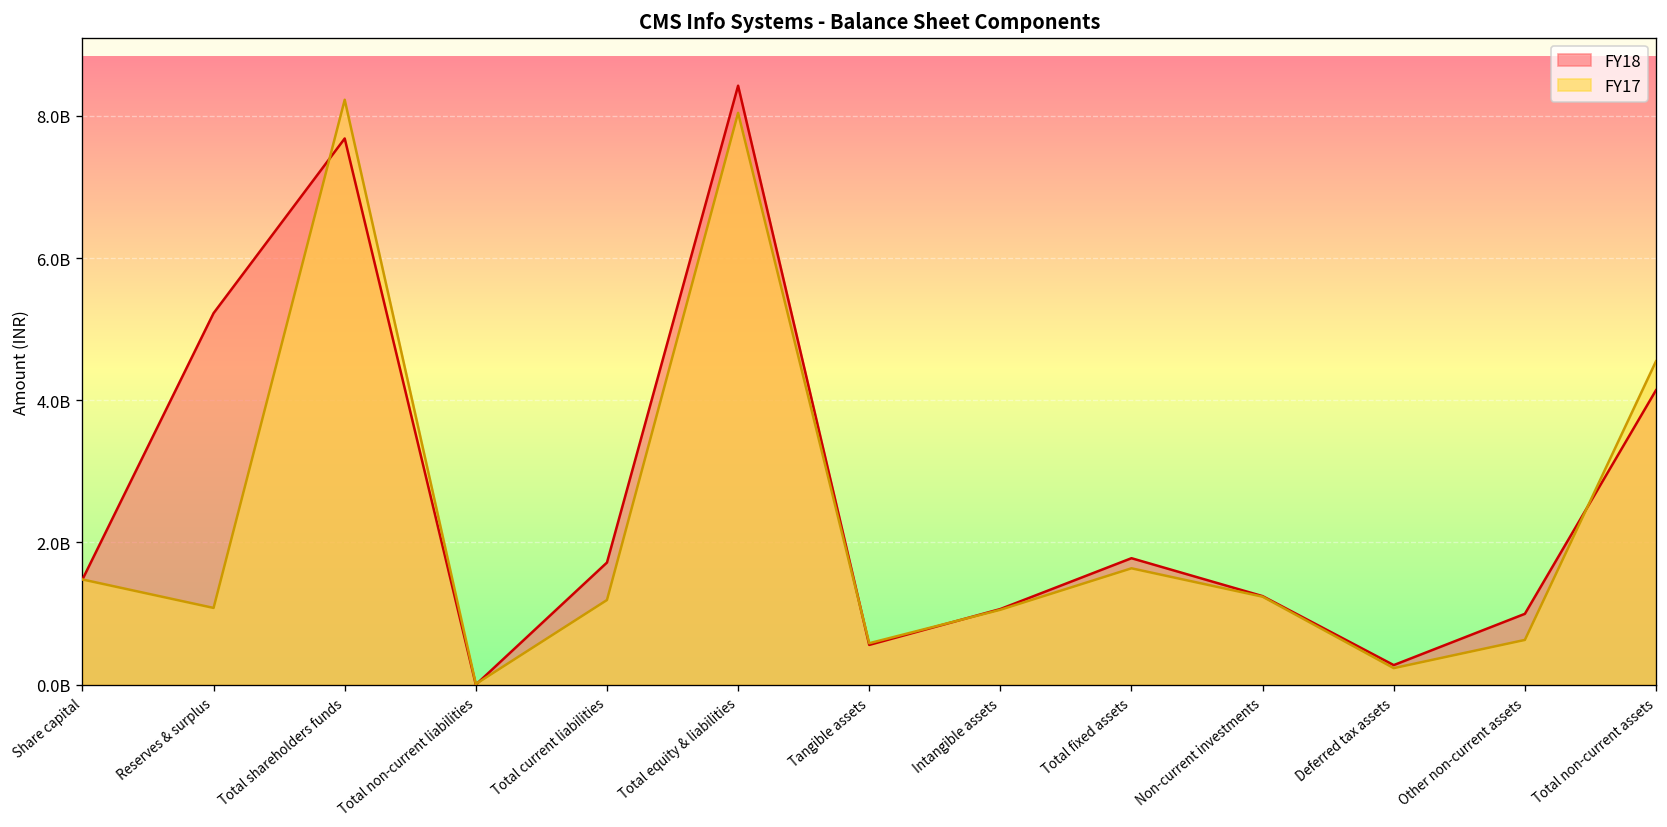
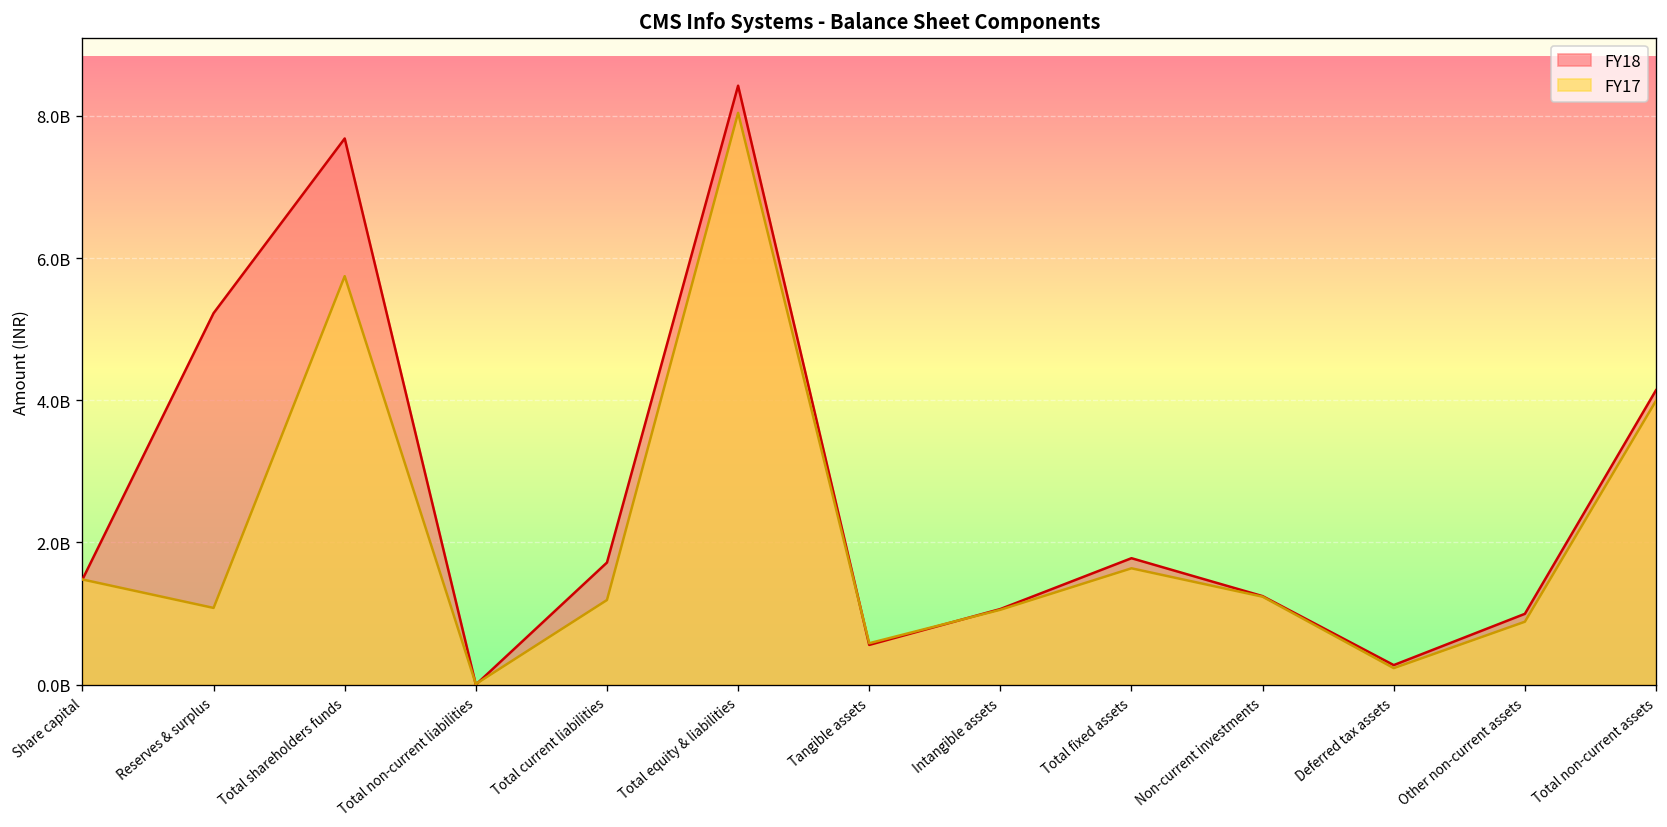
FY17, Total shareholders funds: 8200000000 -> 5700000000
FY17, Other non-current assets: 600000000 -> 900000000
FY17, Total non-current assets: 4500000000 -> 4000000000
